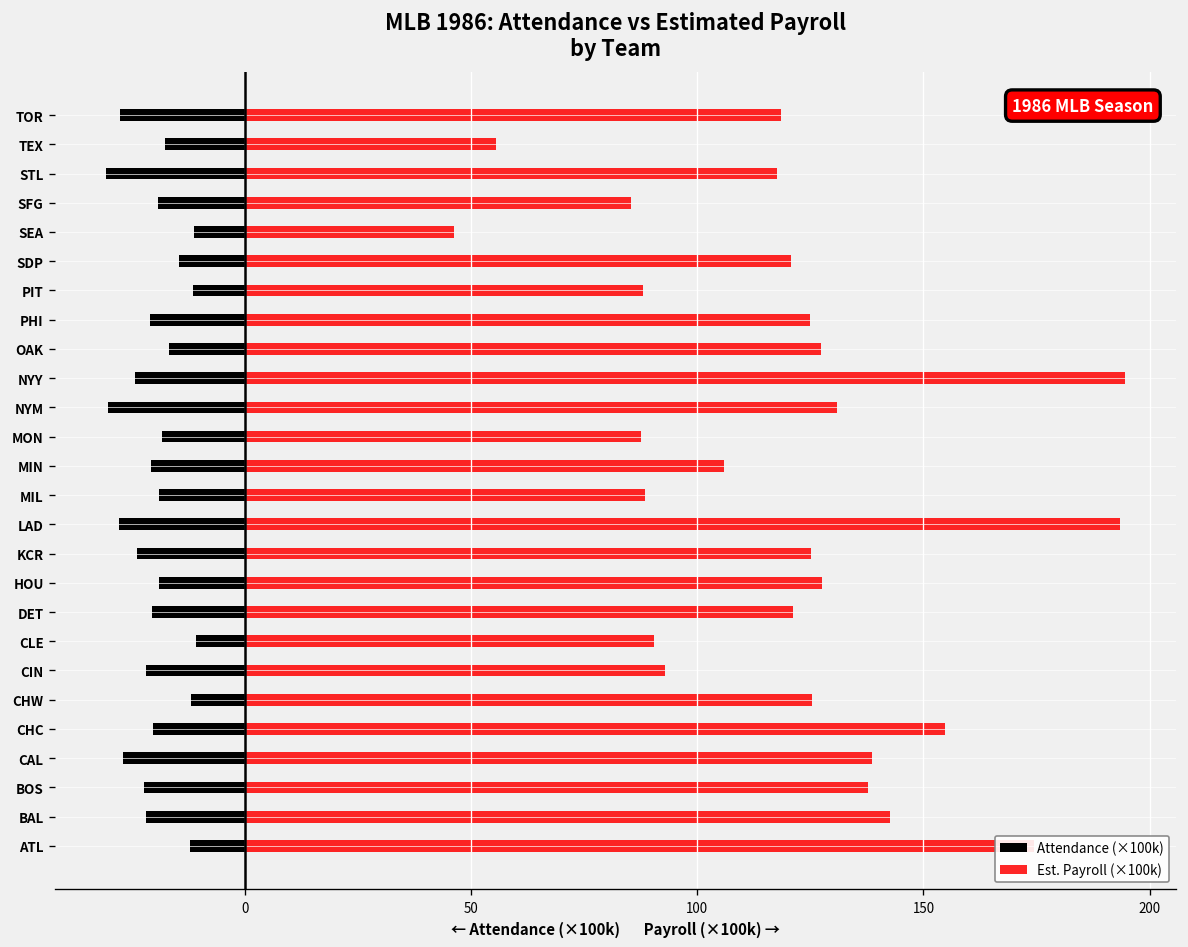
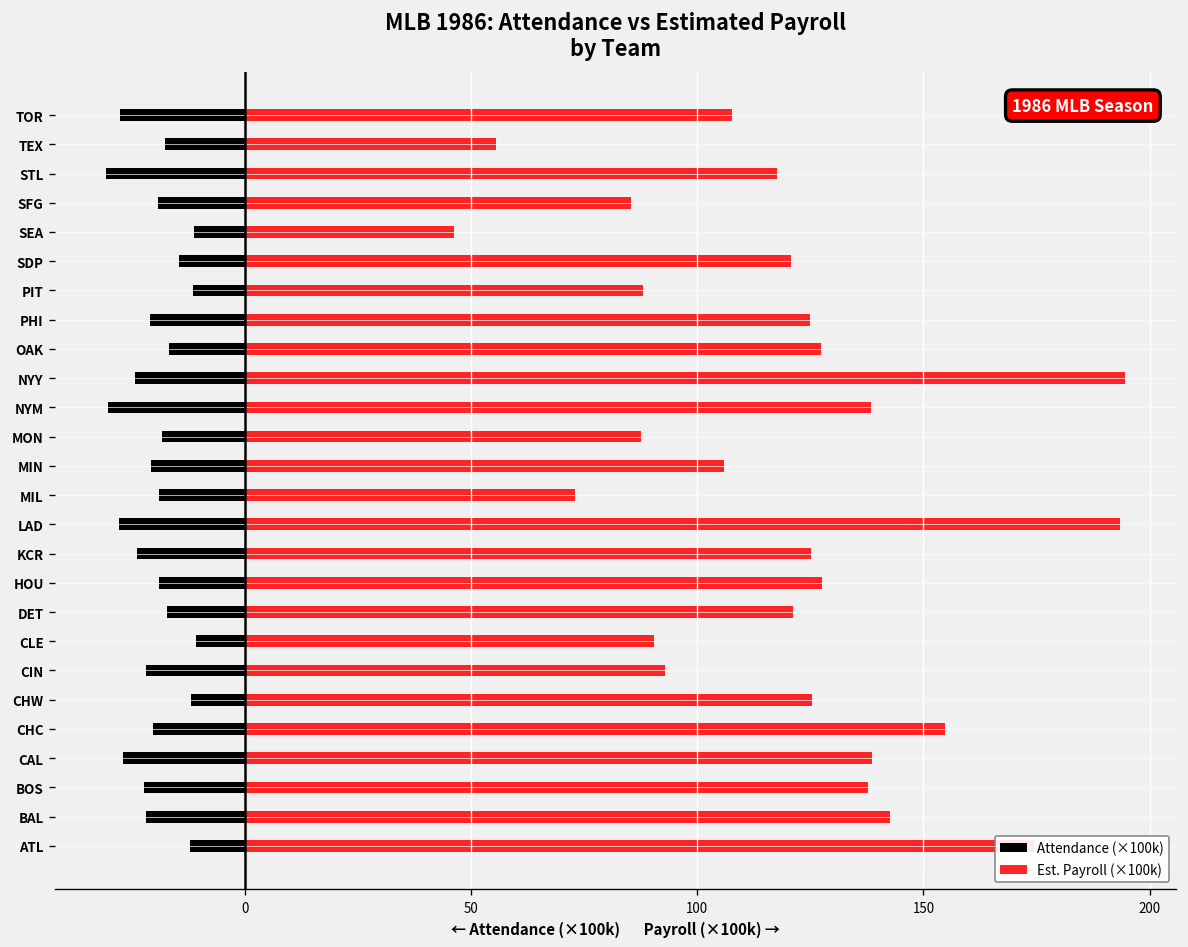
Est. Payroll (×100k), TOR: 118 -> 108
Est. Payroll (×100k), NYM: 131 -> 138
Est. Payroll (×100k), MIL: 88 -> 73
Attendance (×100k), DET: -21 -> -17
